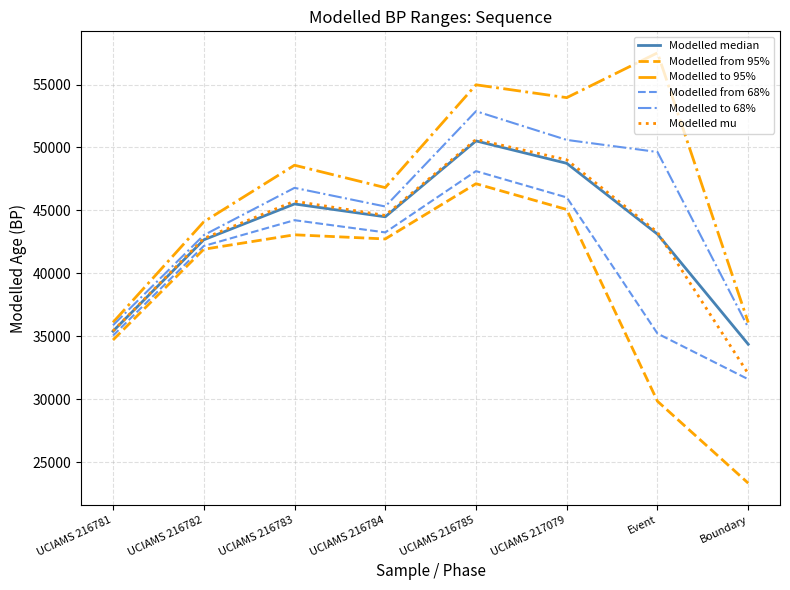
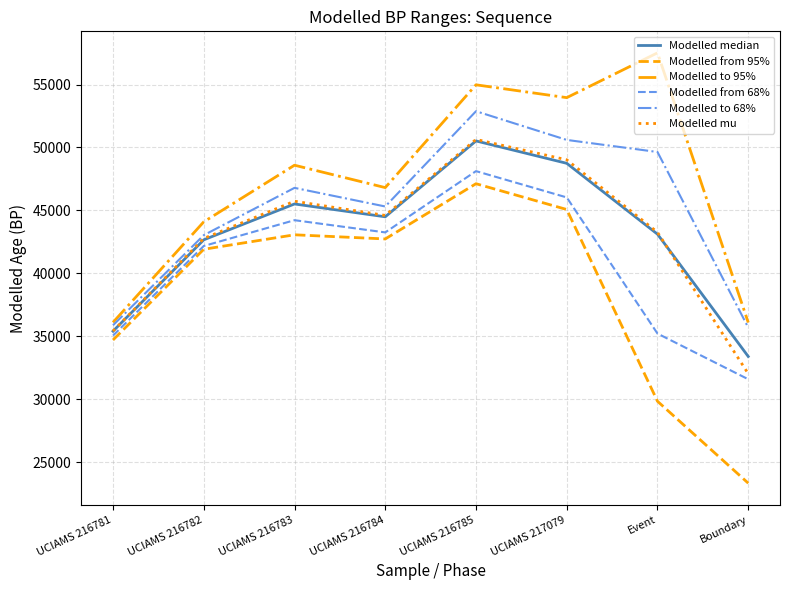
Modelled median, Boundary: 34400 -> 33400
